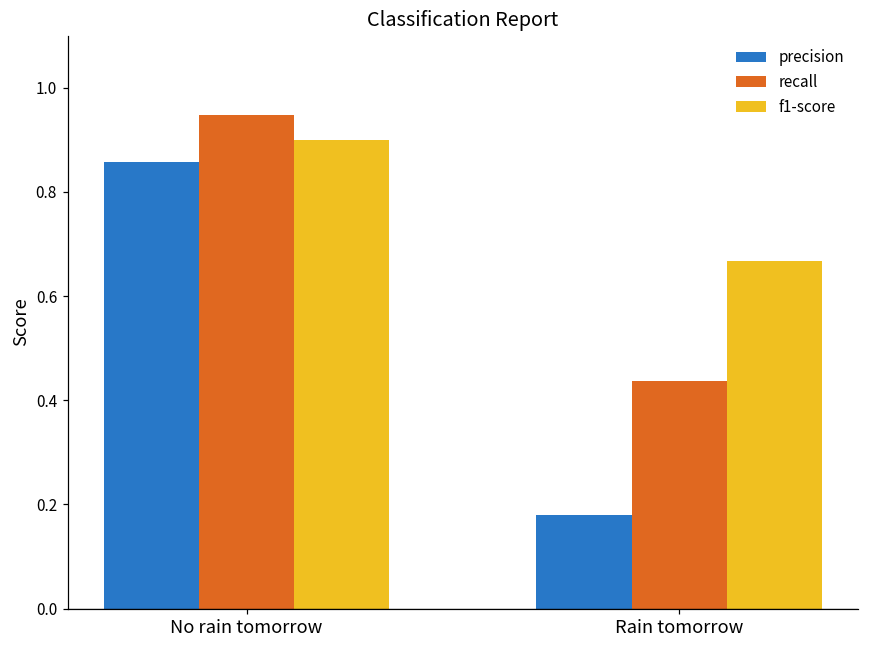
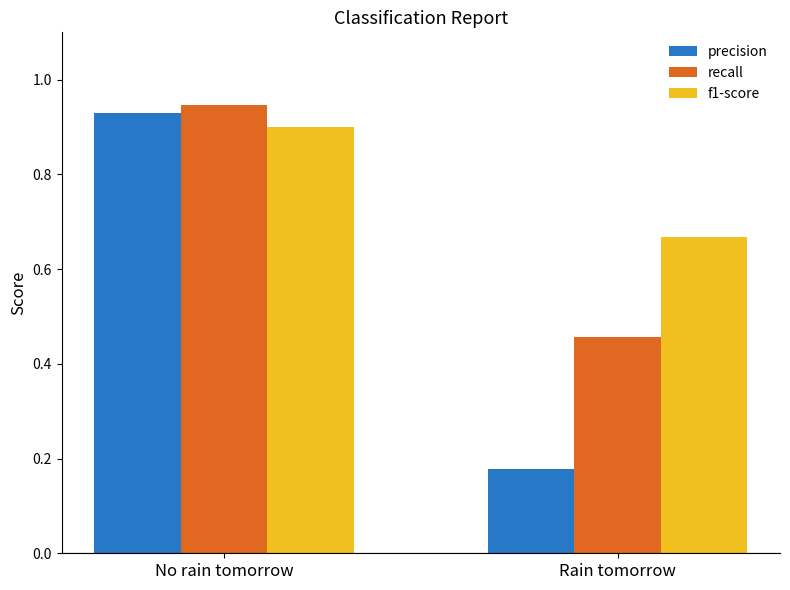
precision, No rain tomorrow: 0.86 -> 0.93
recall, Rain tomorrow: 0.44 -> 0.46
